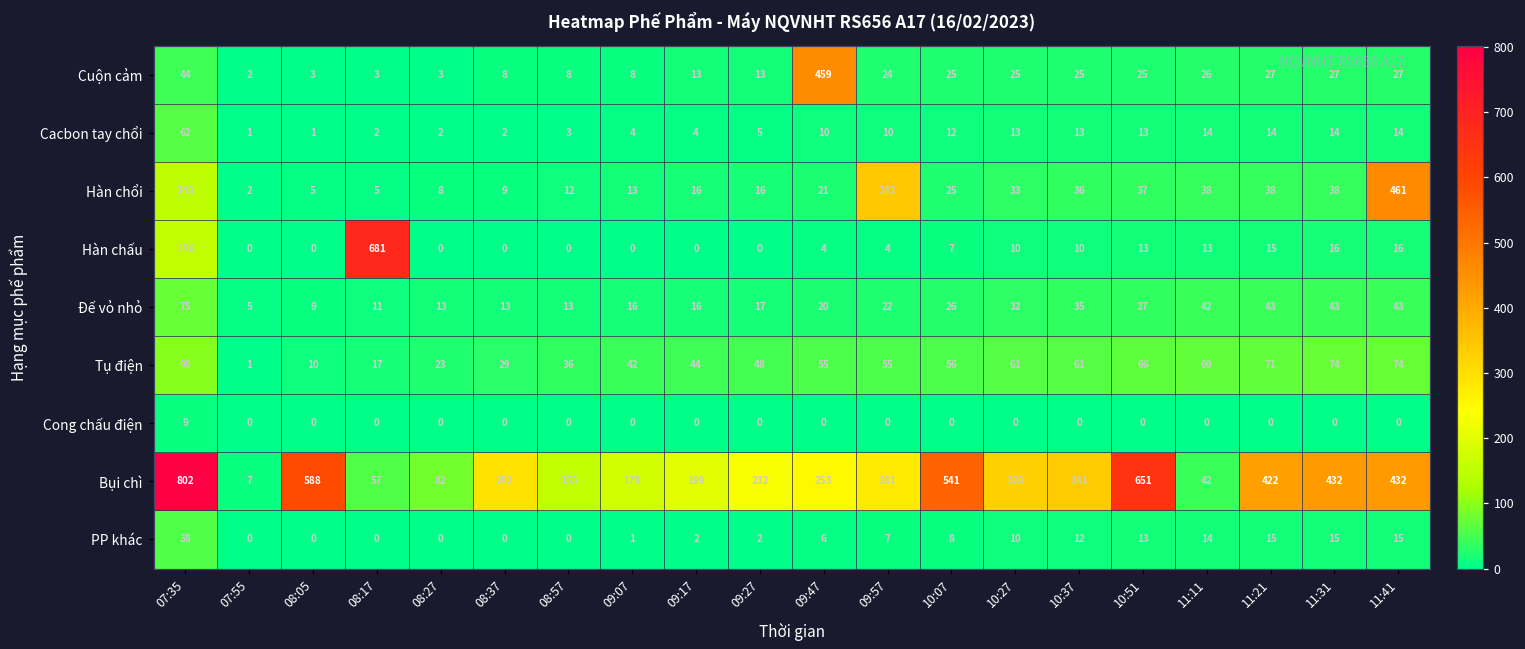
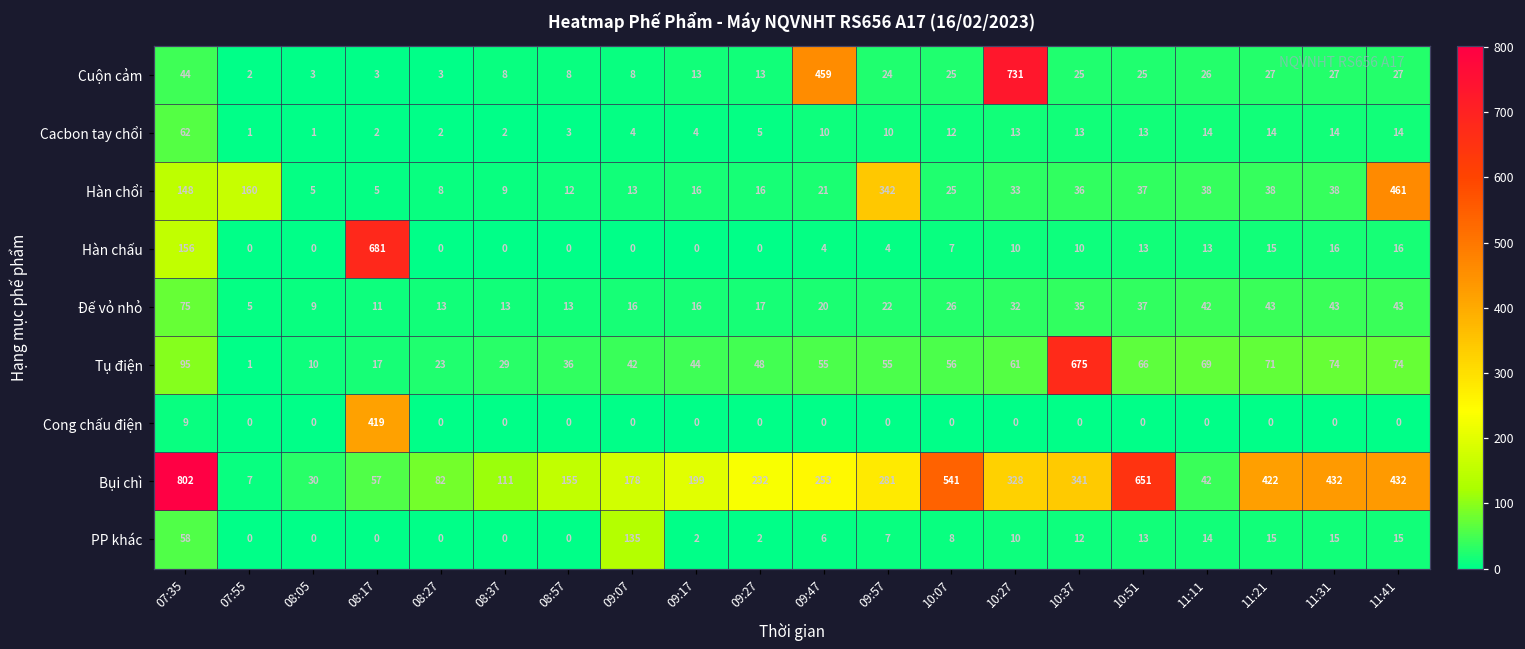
Cuộn cảm, 10:27: 25 -> 731
Hàn chổi, 07:55: 2 -> 160
Tụ điện, 10:37: 61 -> 675
Cong chấu điện, 08:17: 0 -> 419
Bụi chì, 08:05: 588 -> 30
Bụi chì, 08:37: 292 -> 111
PP khác, 09:07: 1 -> 135
